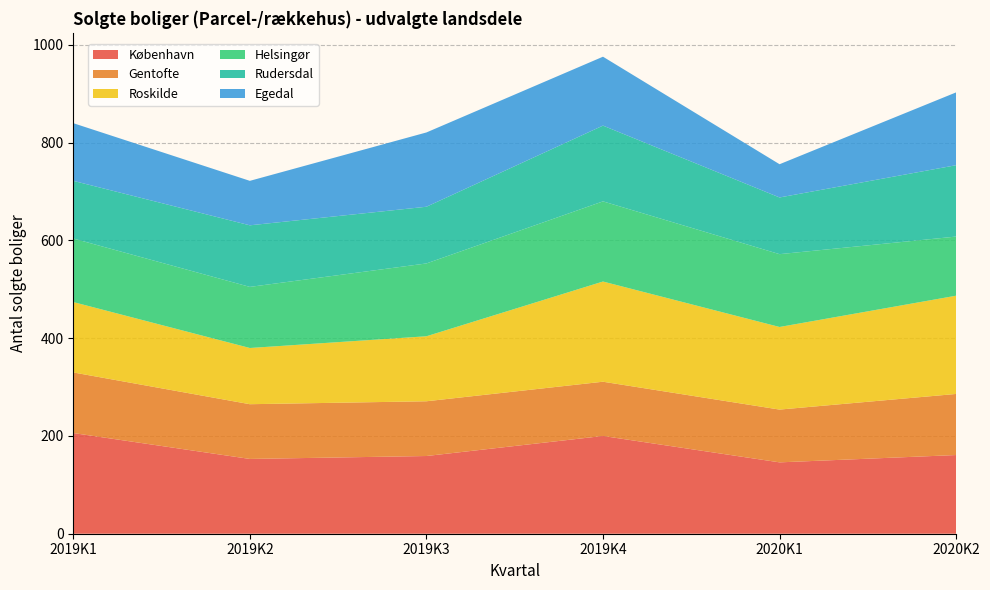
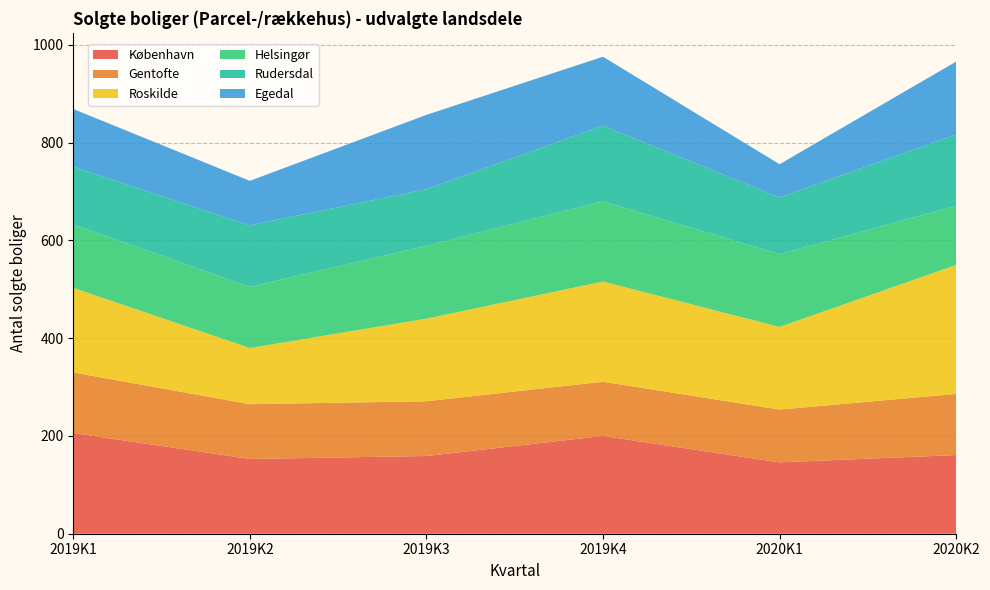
Roskilde, 2019K1: 140 -> 170
Roskilde, 2019K3: 130 -> 170
Roskilde, 2020K2: 200 -> 260
